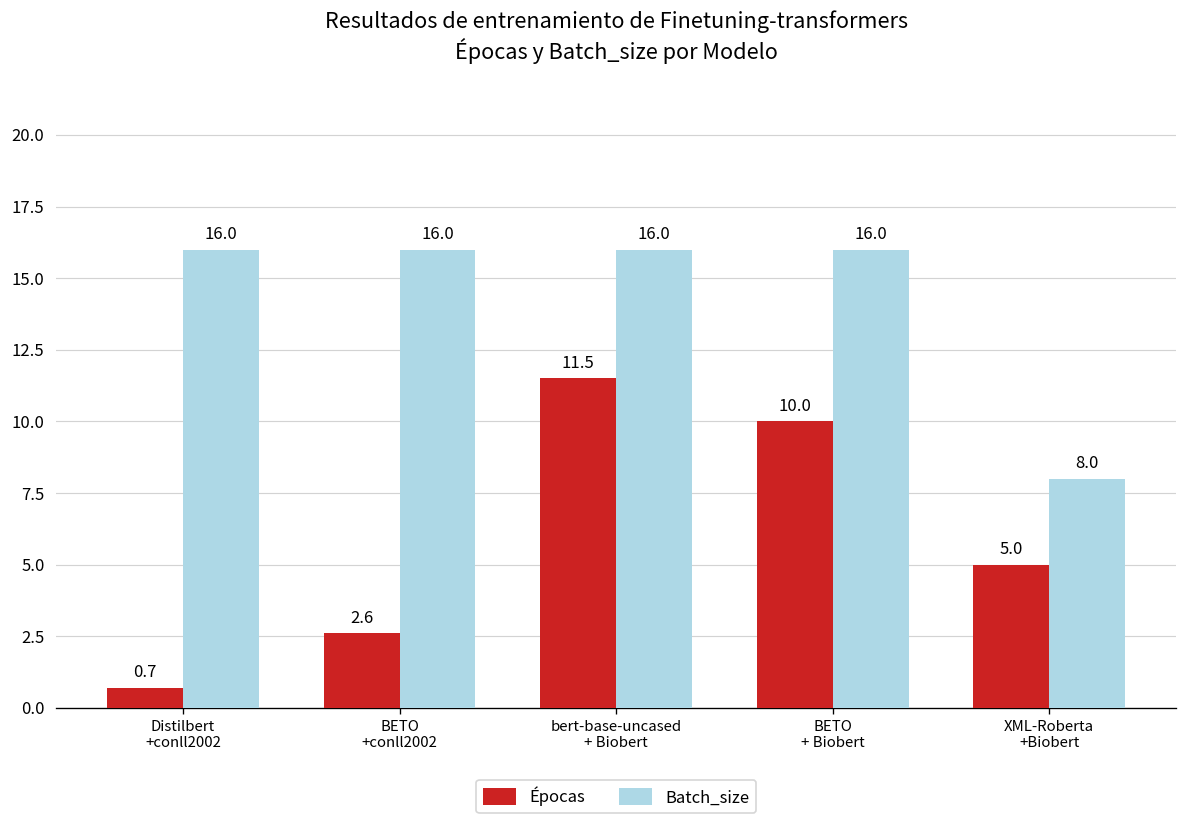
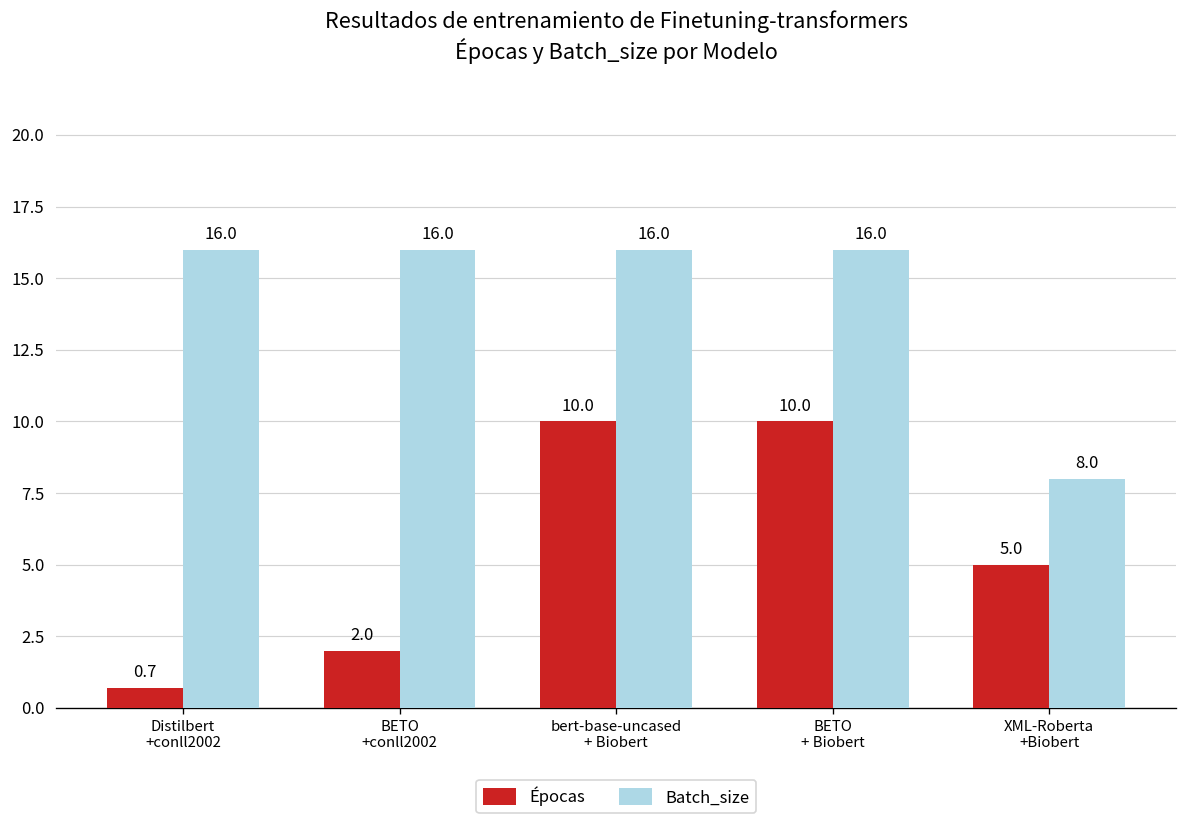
Épocas, BETO +conll2002: 2.6 -> 2.0
Épocas, bert-base-uncased + Biobert: 11.5 -> 10.0
